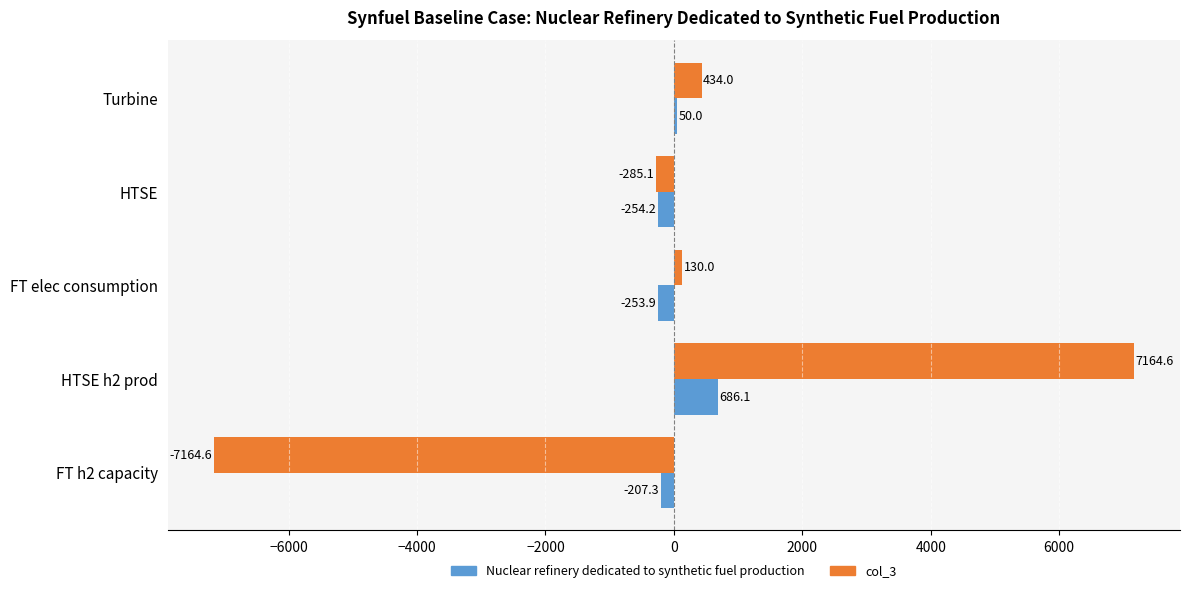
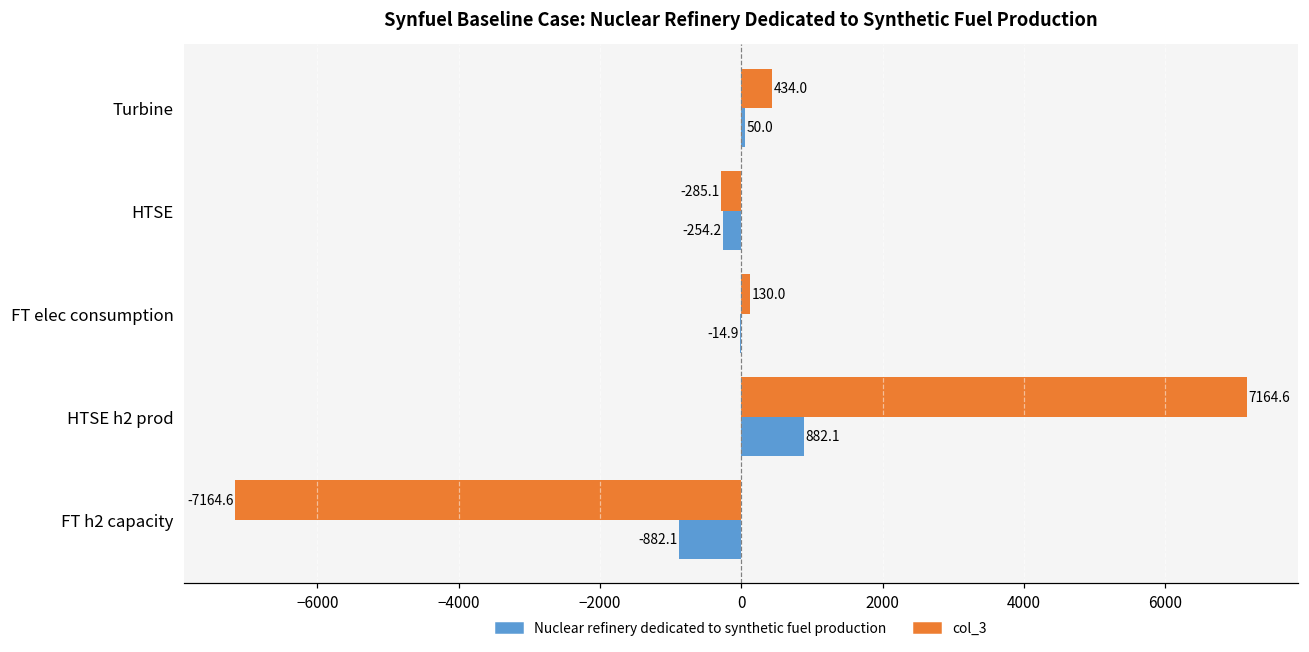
Nuclear refinery dedicated to synthetic fuel production, FT elec consumption: -253.9 -> -14.9
Nuclear refinery dedicated to synthetic fuel production, HTSE h2 prod: 686.1 -> 882.1
Nuclear refinery dedicated to synthetic fuel production, FT h2 capacity: -207.3 -> -882.1
